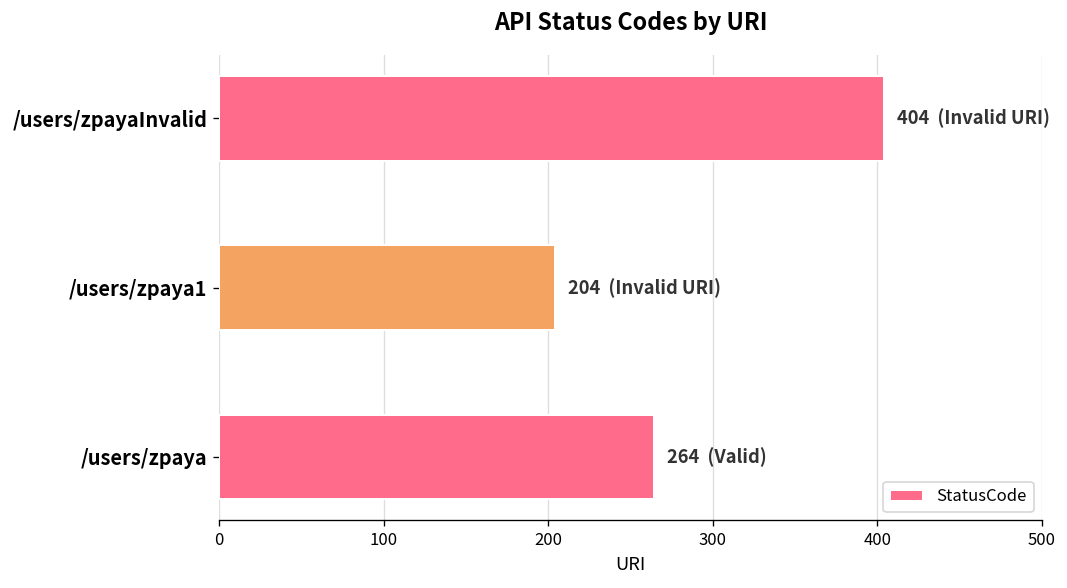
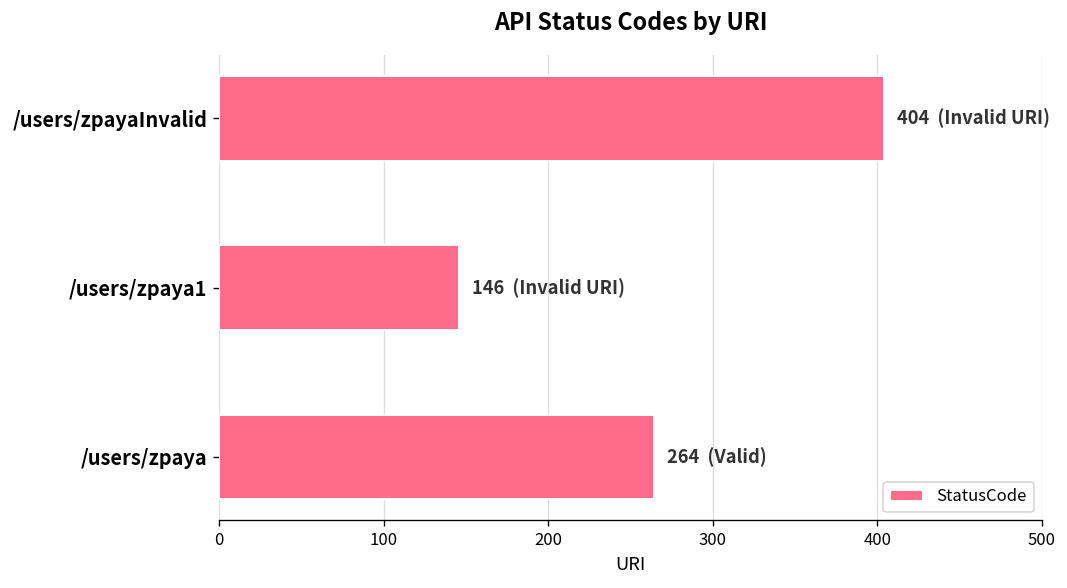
/users/zpaya1: 204 -> 146
